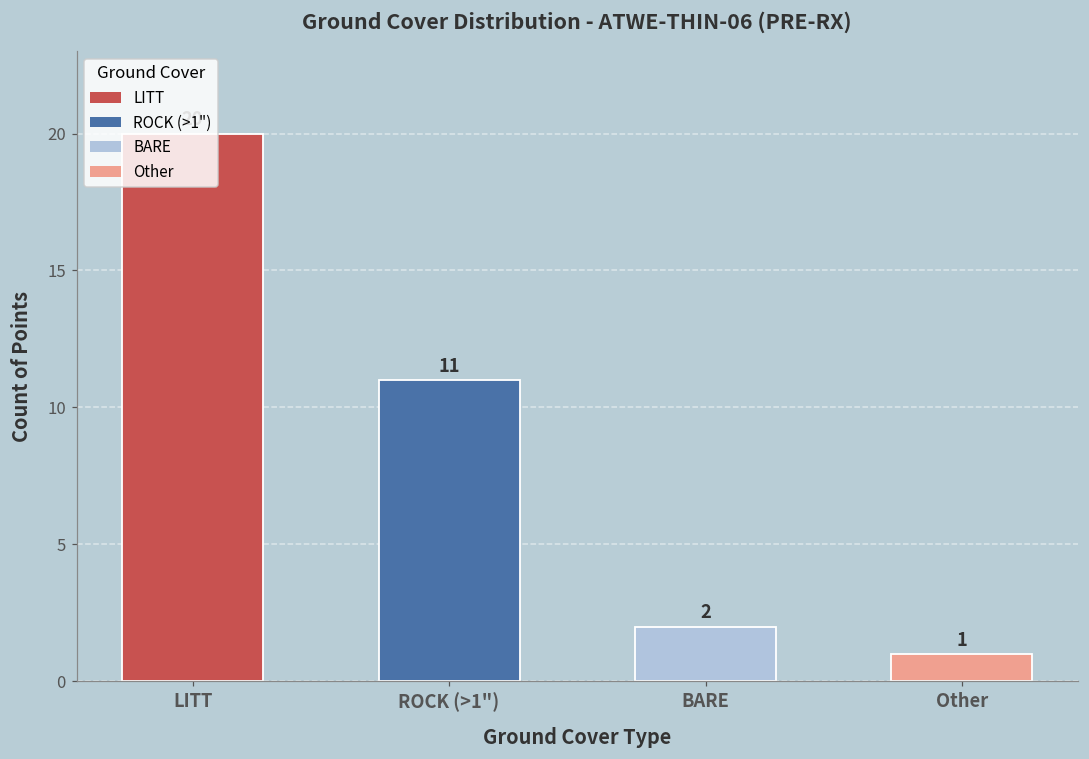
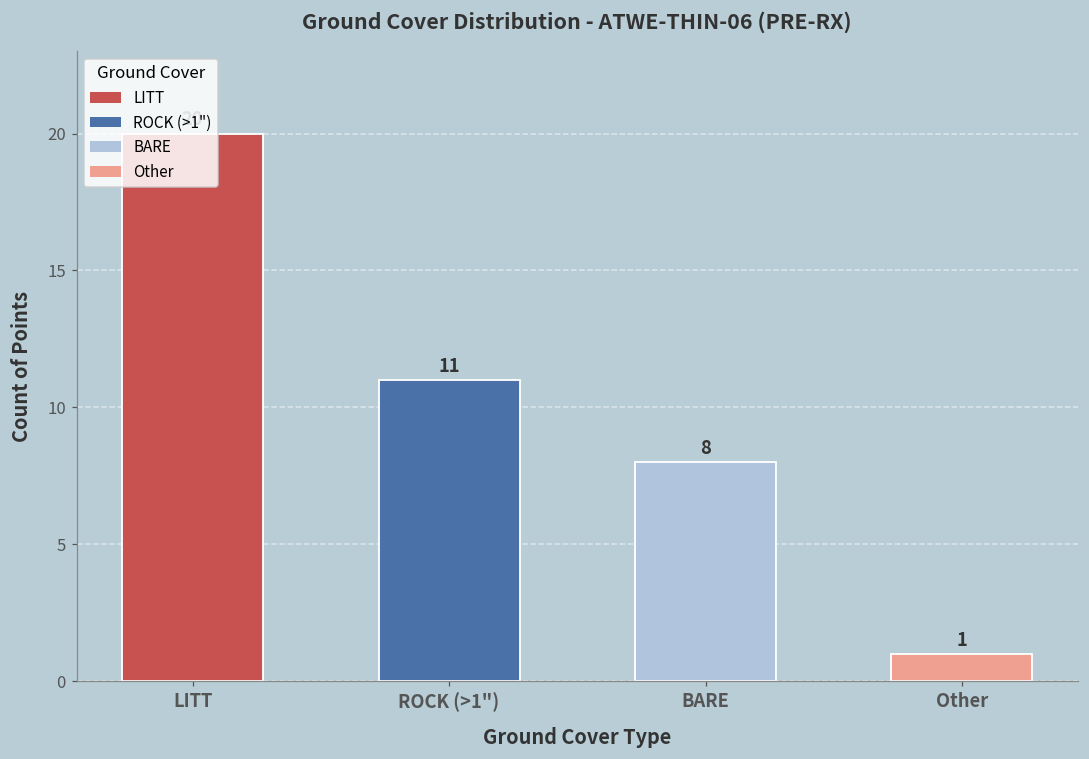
BARE: 2 -> 8
